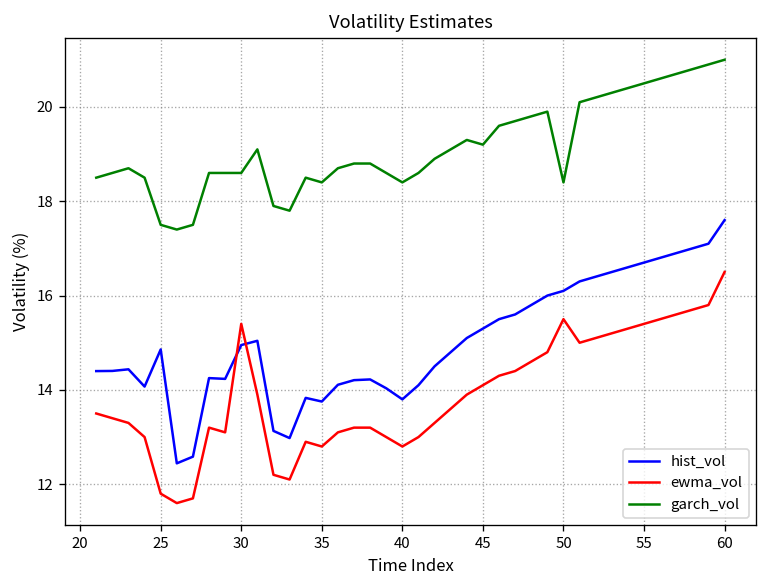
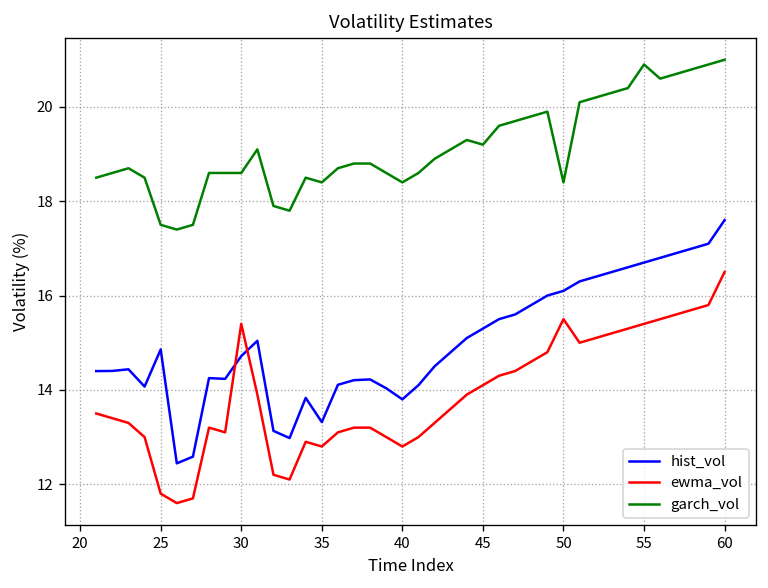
hist_vol, 30: 15.0 -> 14.7
hist_vol, 35: 13.8 -> 13.3
garch_vol, 55: 20.5 -> 20.9
